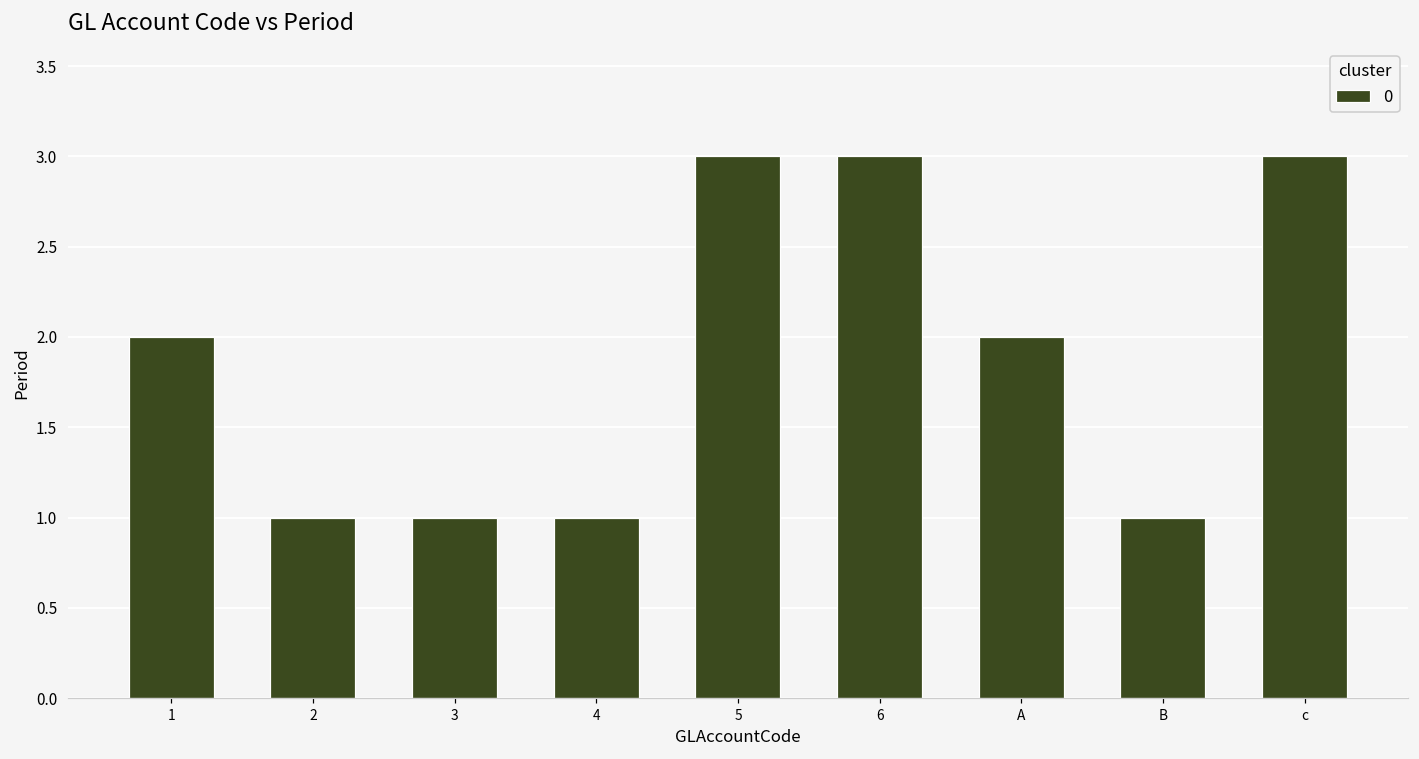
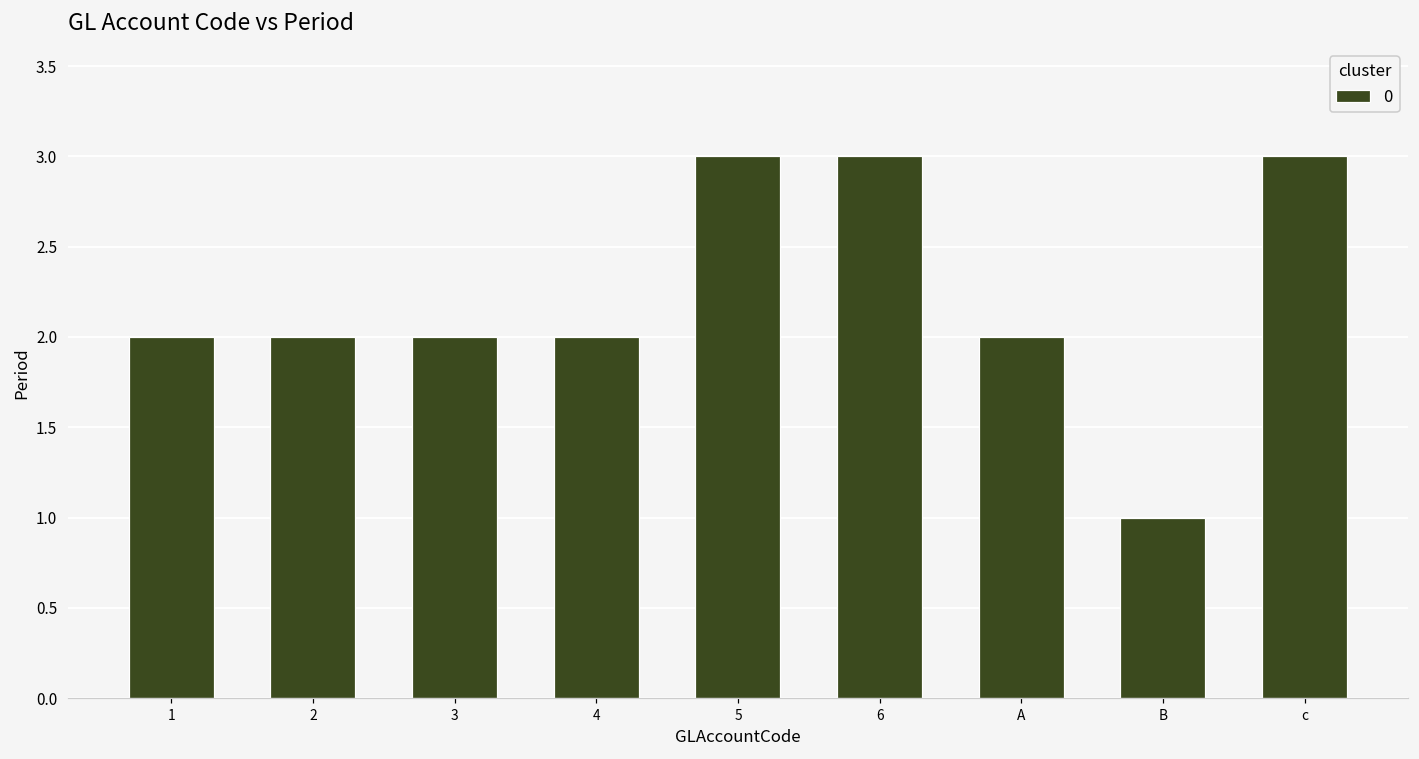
2: 1 -> 2
3: 1 -> 2
4: 1 -> 2
